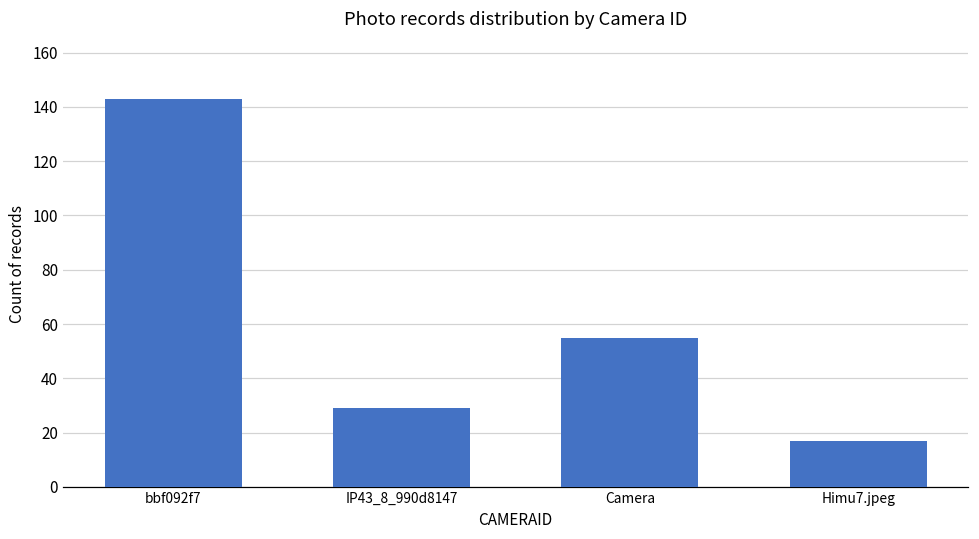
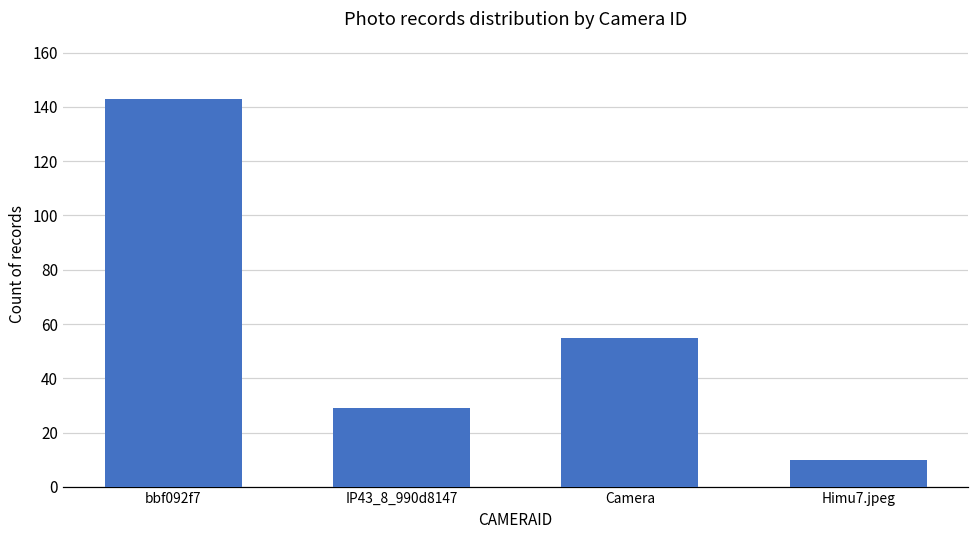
Himu7.jpeg: 17 -> 10
